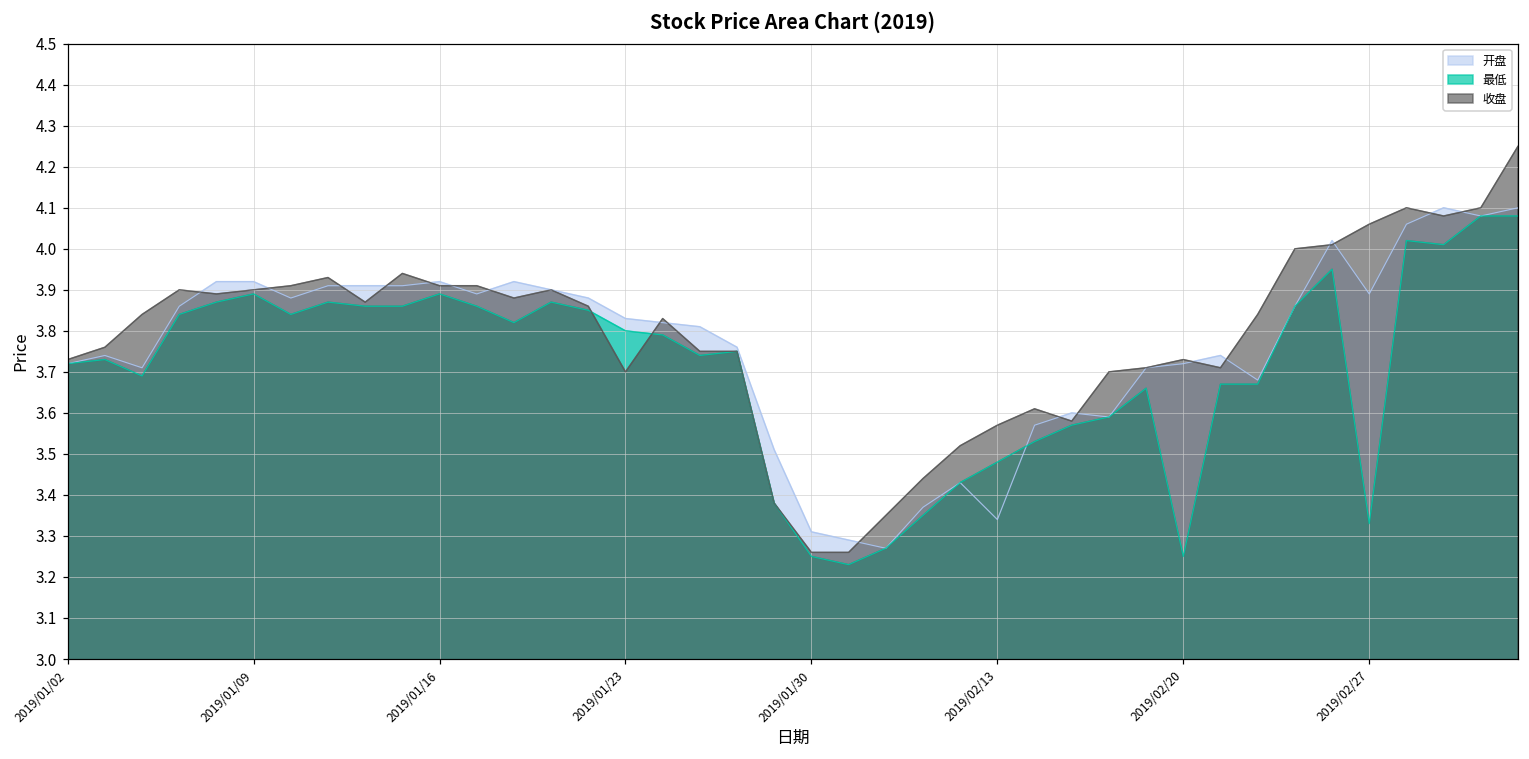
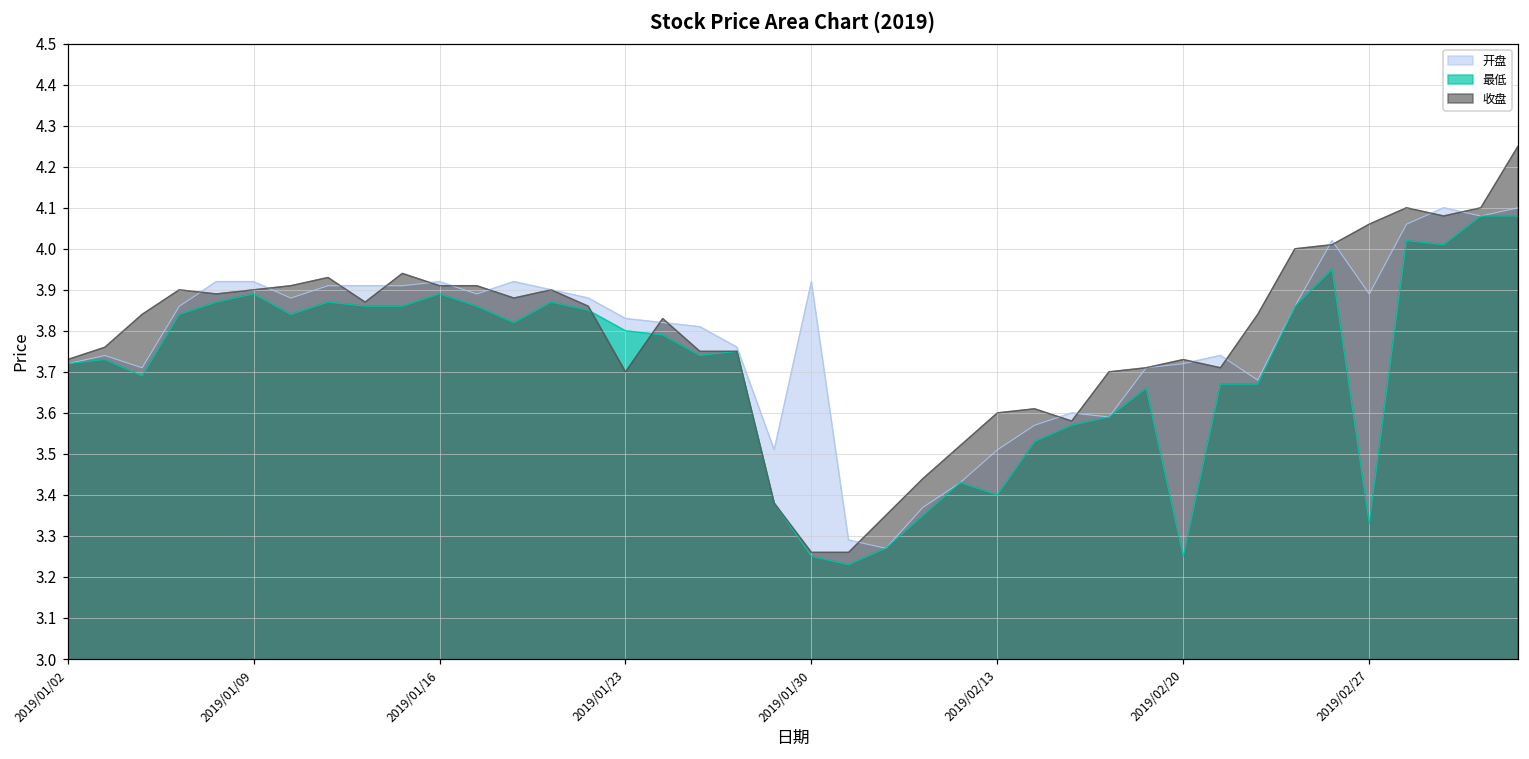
开盘, 2019/01/30: 3.31 -> 3.92
开盘, 2019/02/13: 3.34 -> 3.51
最低, 2019/02/13: 3.48 -> 3.40
收盘, 2019/02/13: 3.57 -> 3.60
